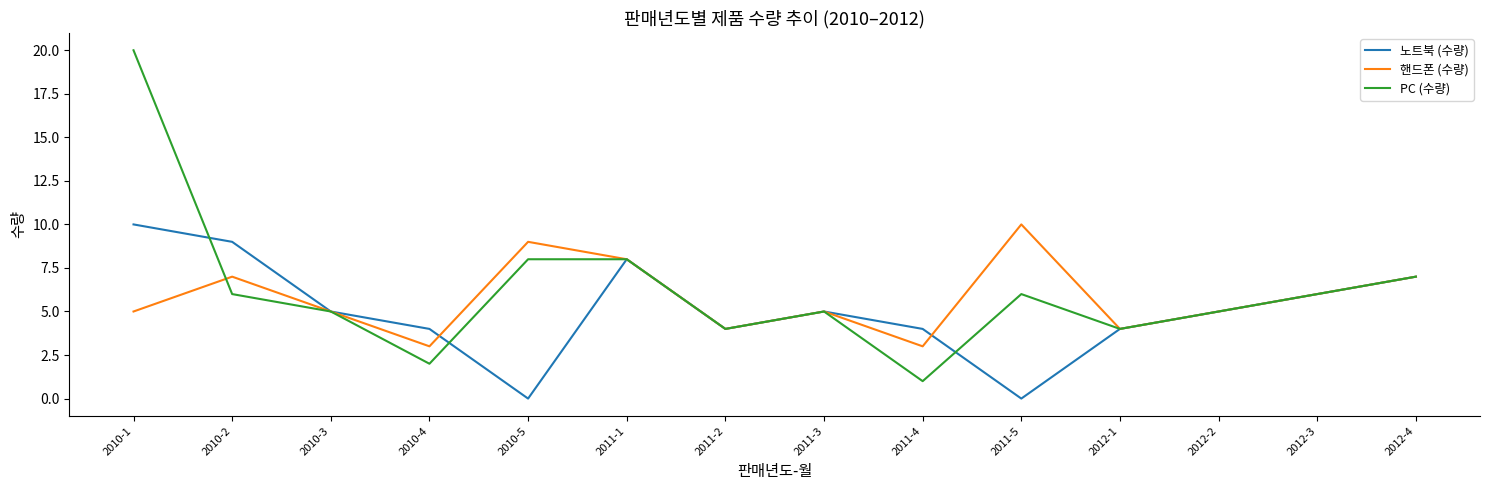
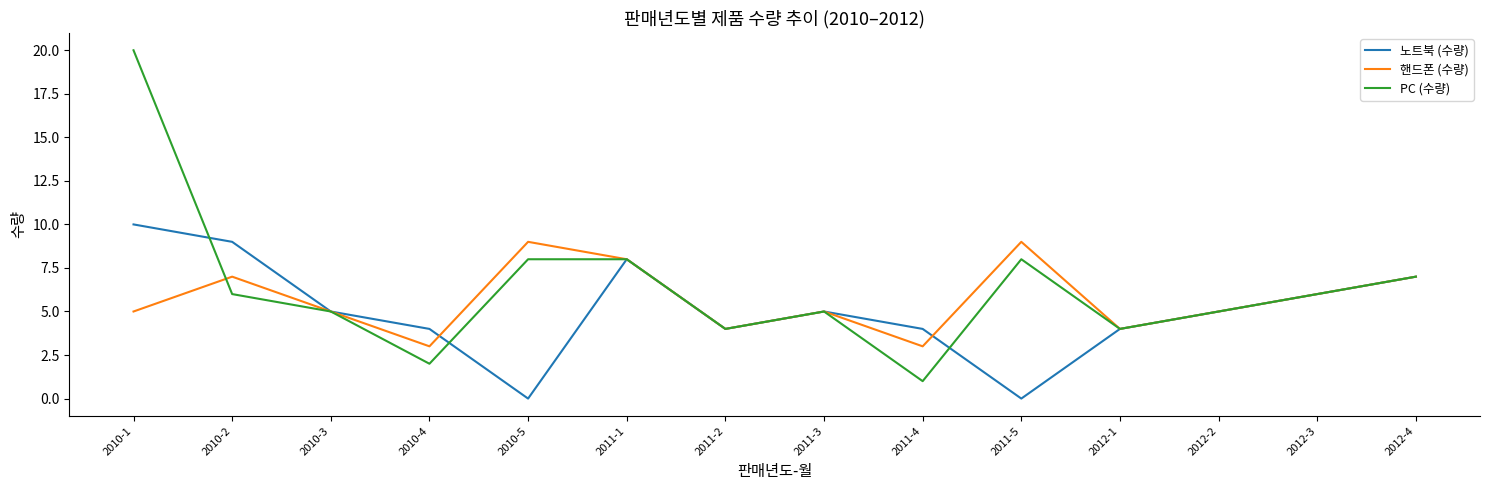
핸드폰 (수량), 2011-5: 10 -> 9
PC (수량), 2011-5: 6 -> 8
